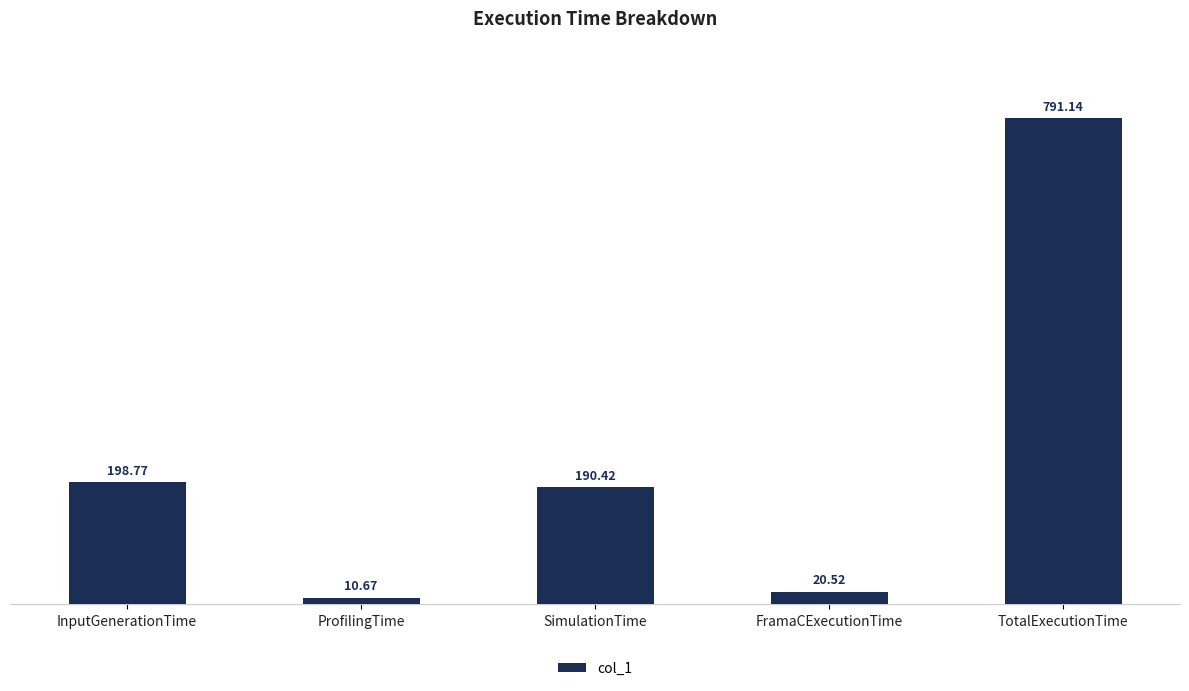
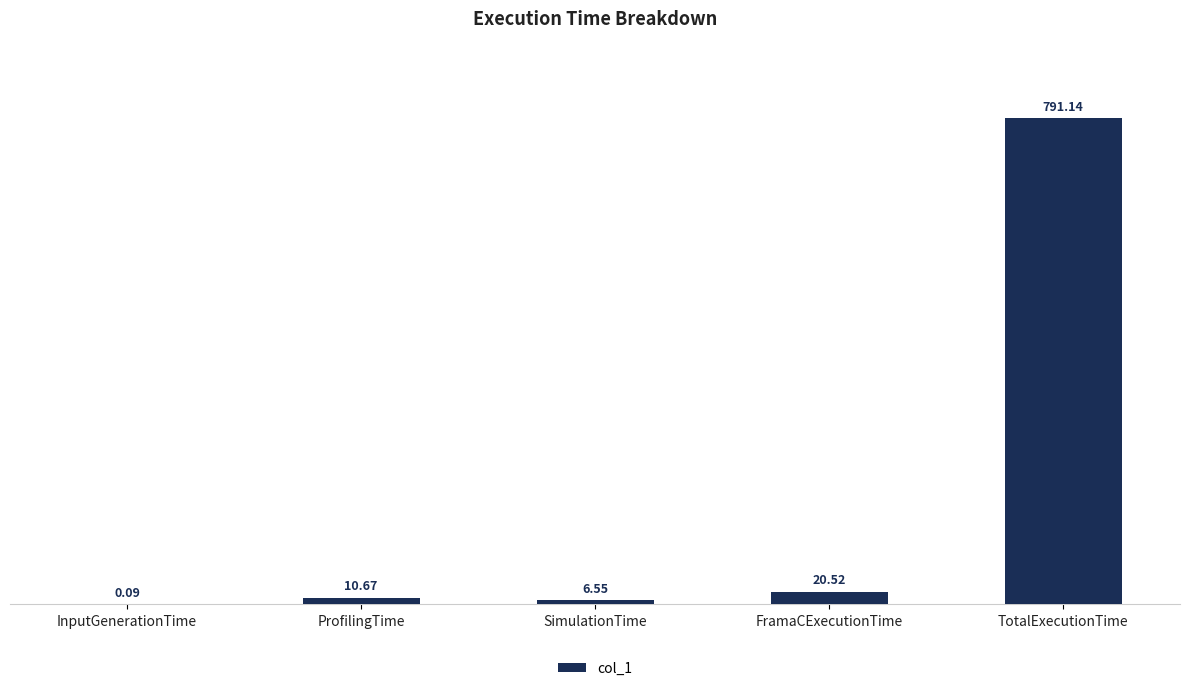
InputGenerationTime: 198.77 -> 0.09
SimulationTime: 190.42 -> 6.55
